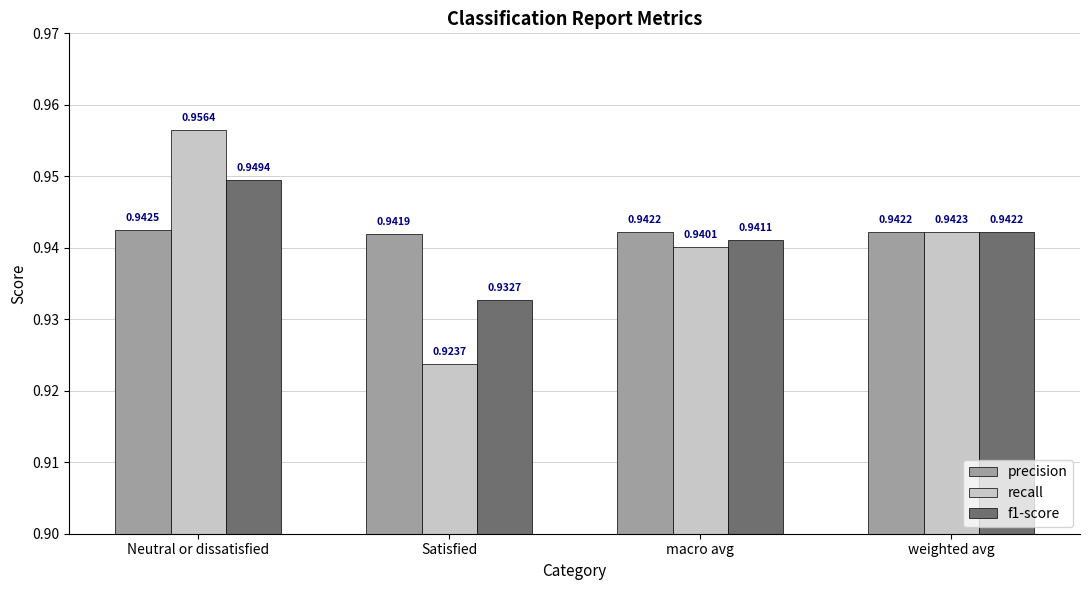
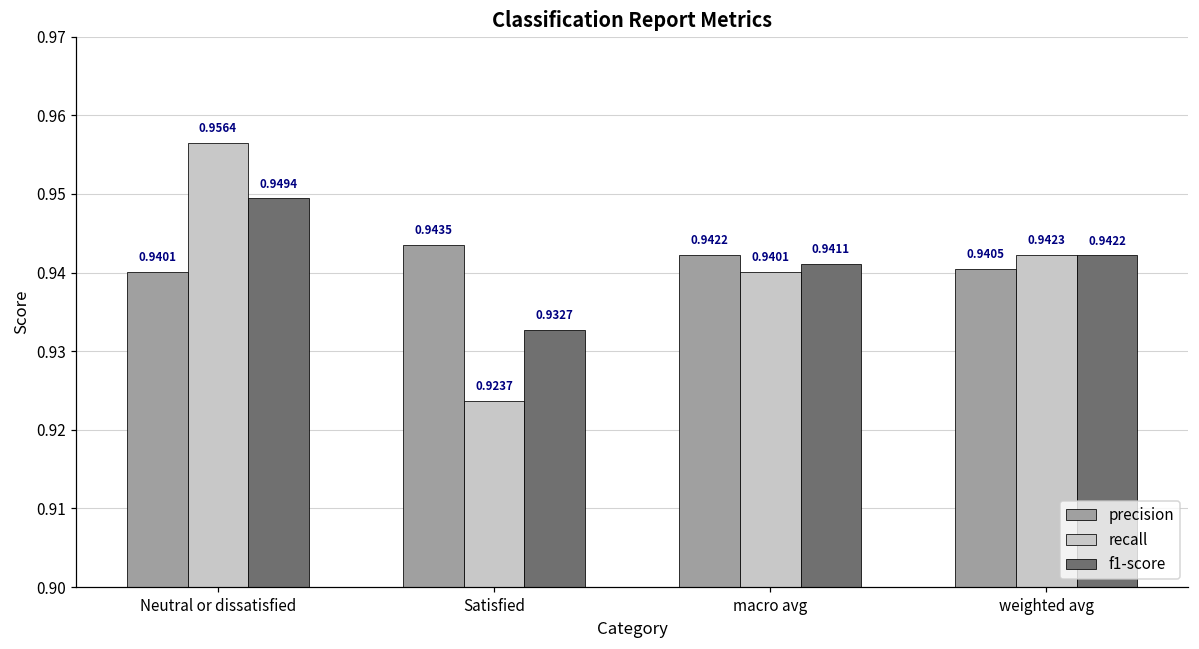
precision, Neutral or dissatisfied: 0.9425 -> 0.9401
precision, Satisfied: 0.9419 -> 0.9435
precision, weighted avg: 0.9422 -> 0.9405
